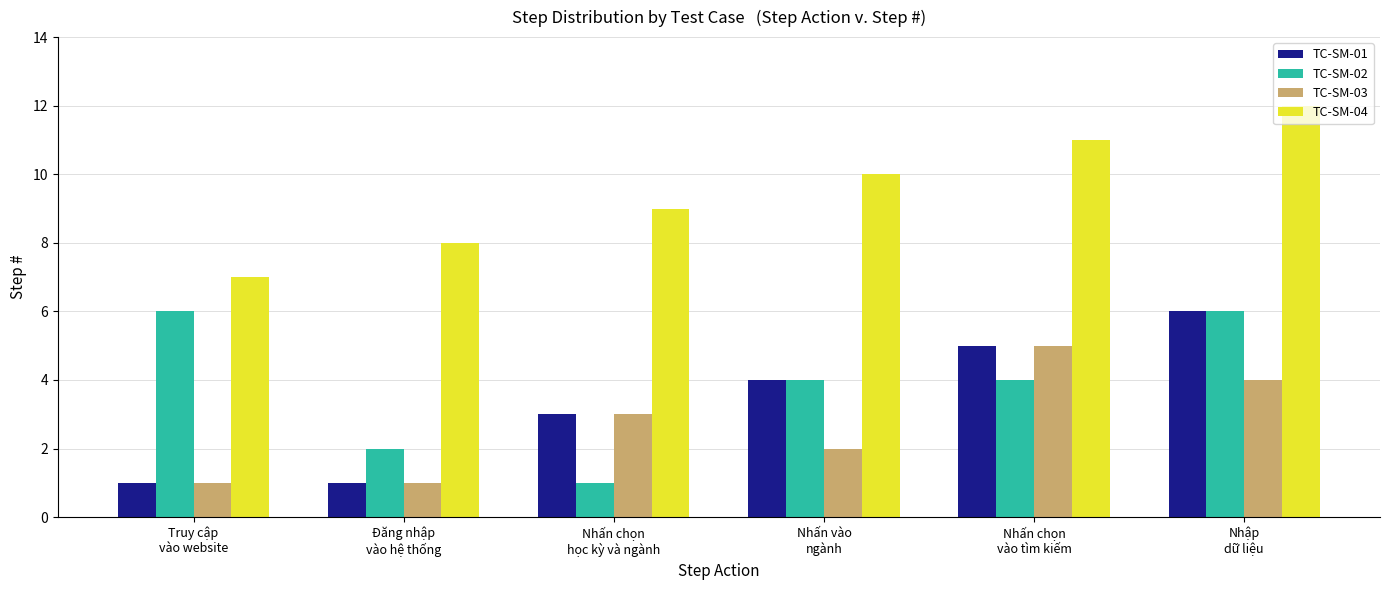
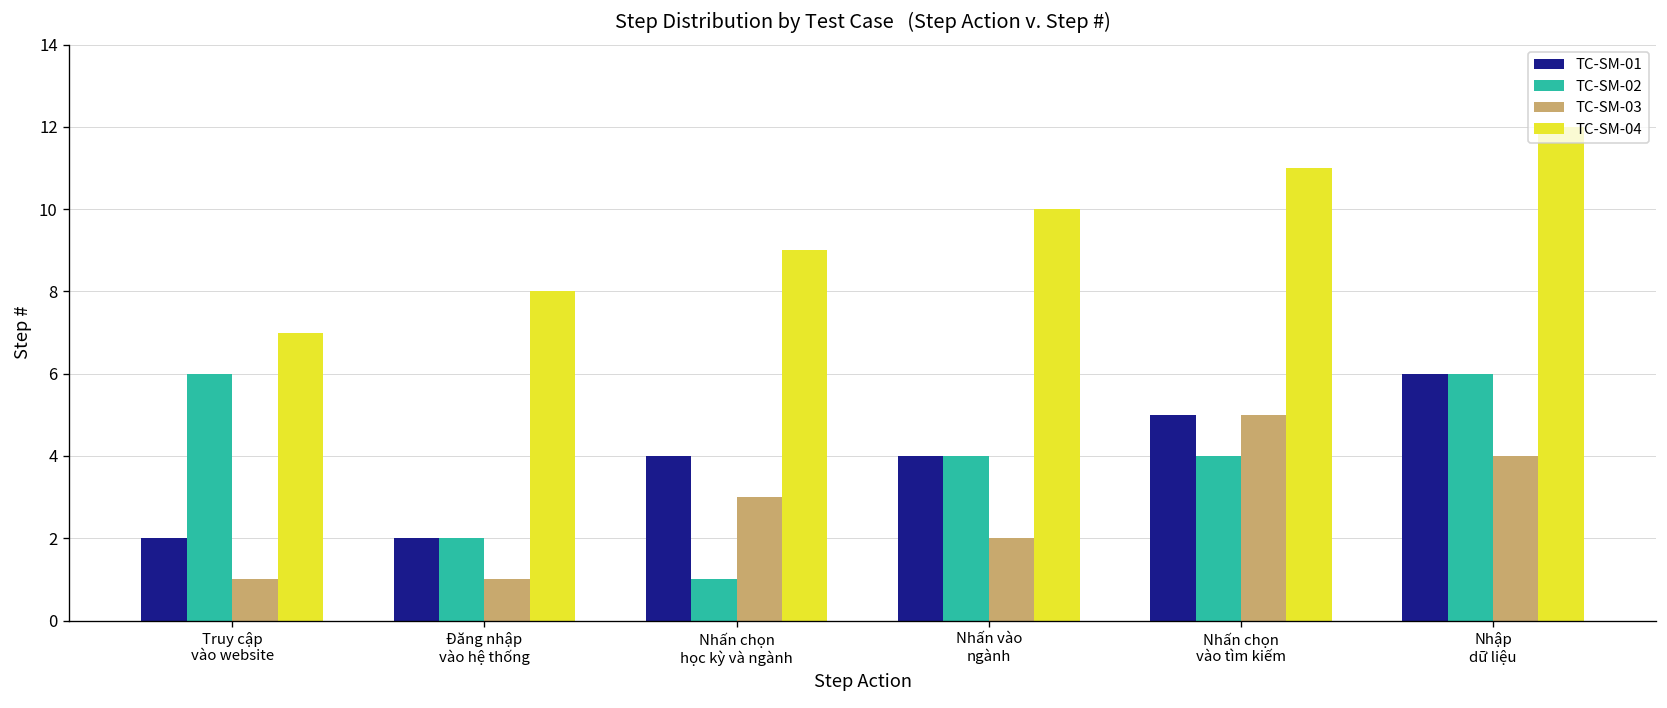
TC-SM-01, Truy cập vào website: 1 -> 2
TC-SM-01, Đăng nhập vào hệ thống: 1 -> 2
TC-SM-01, Nhấn chọn học kỳ và ngành: 3 -> 4
